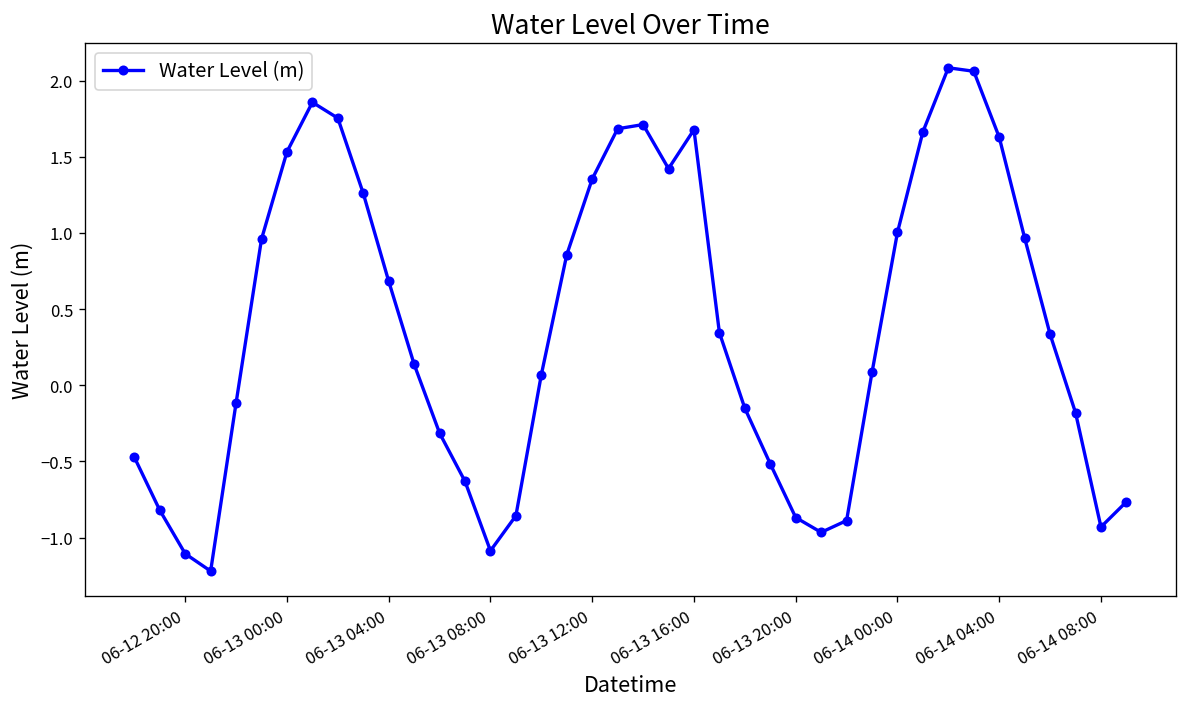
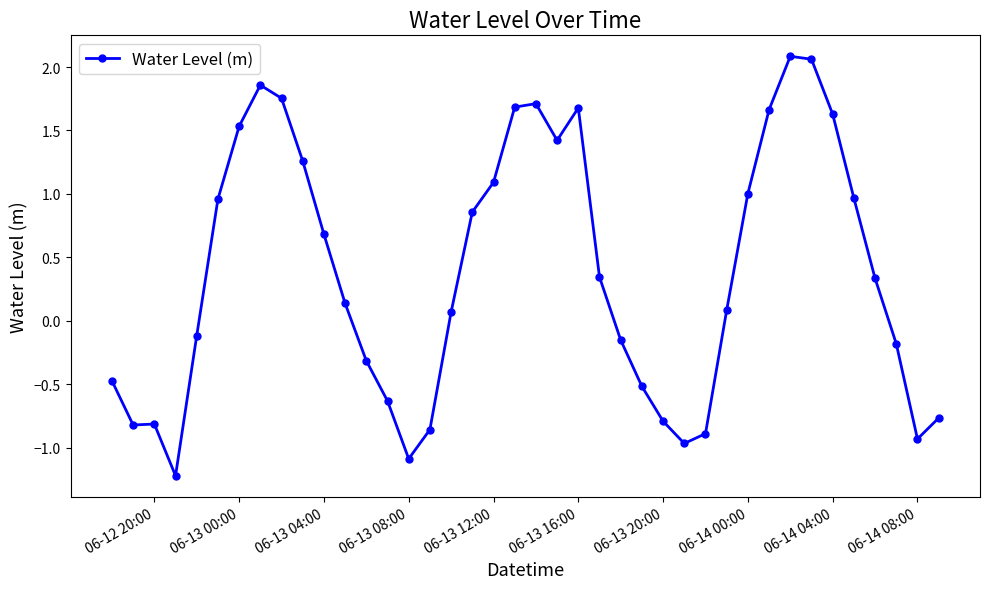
06-12 20:00: -1.11 -> -0.81
06-13 12:00: 1.35 -> 1.09
06-13 20:00: -0.87 -> -0.79
